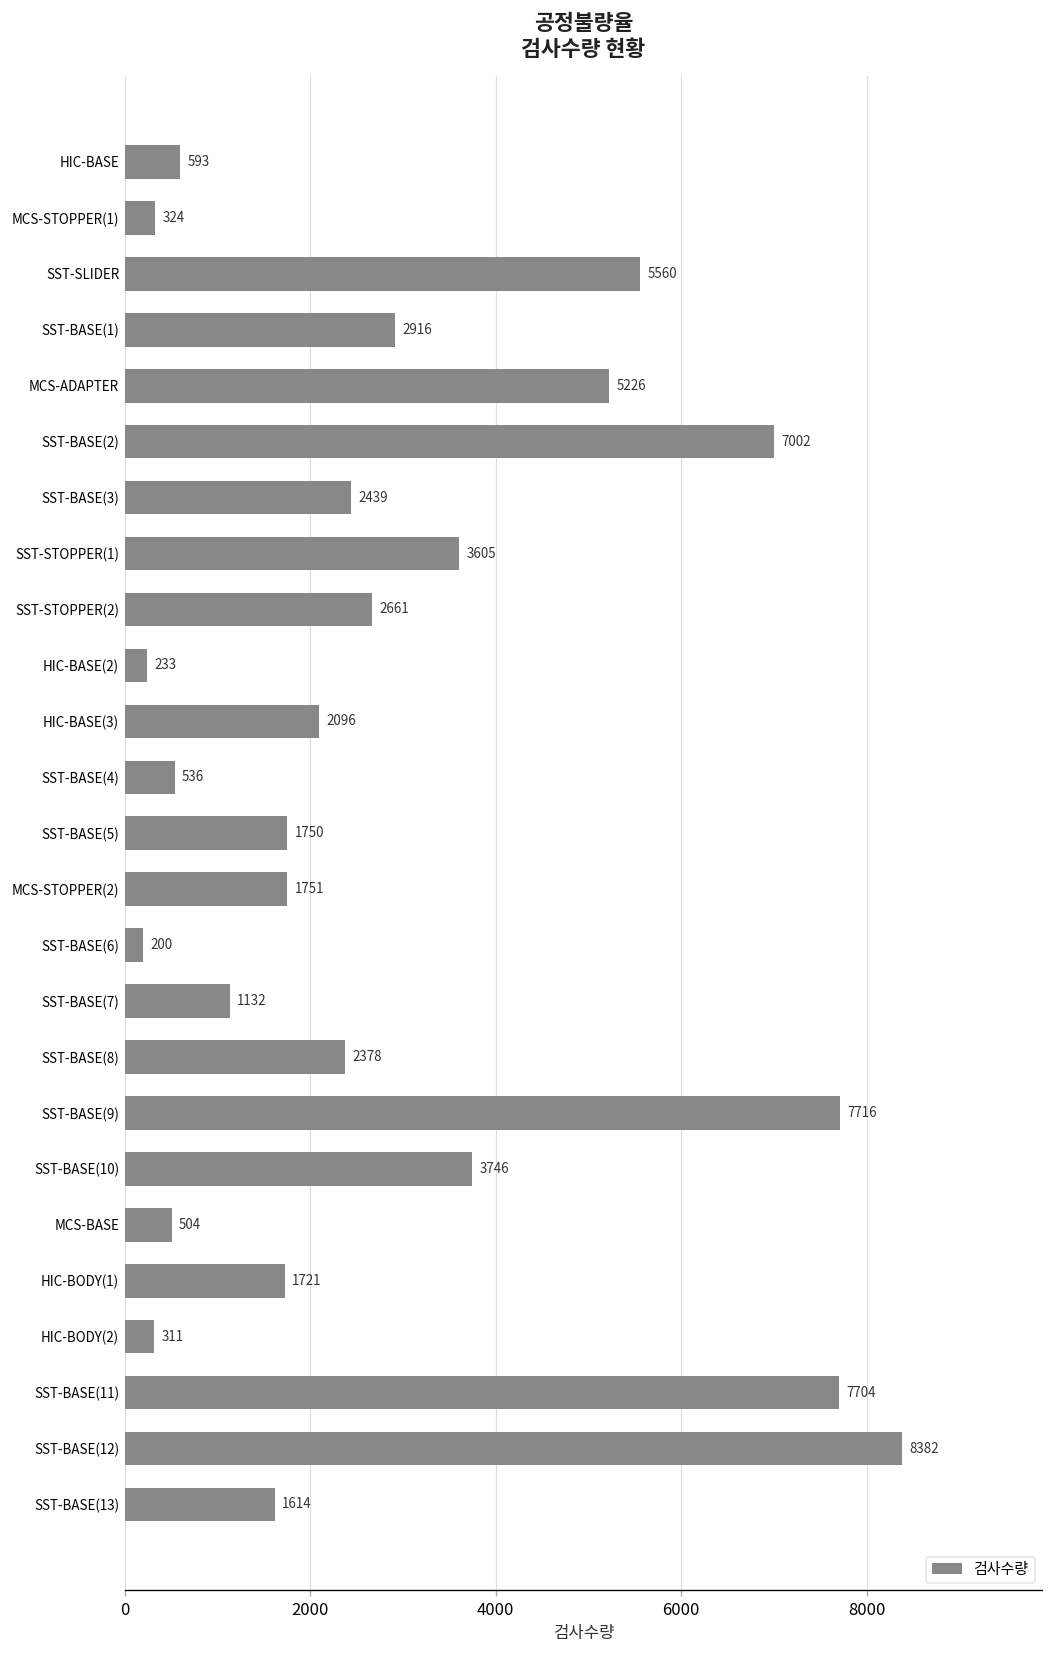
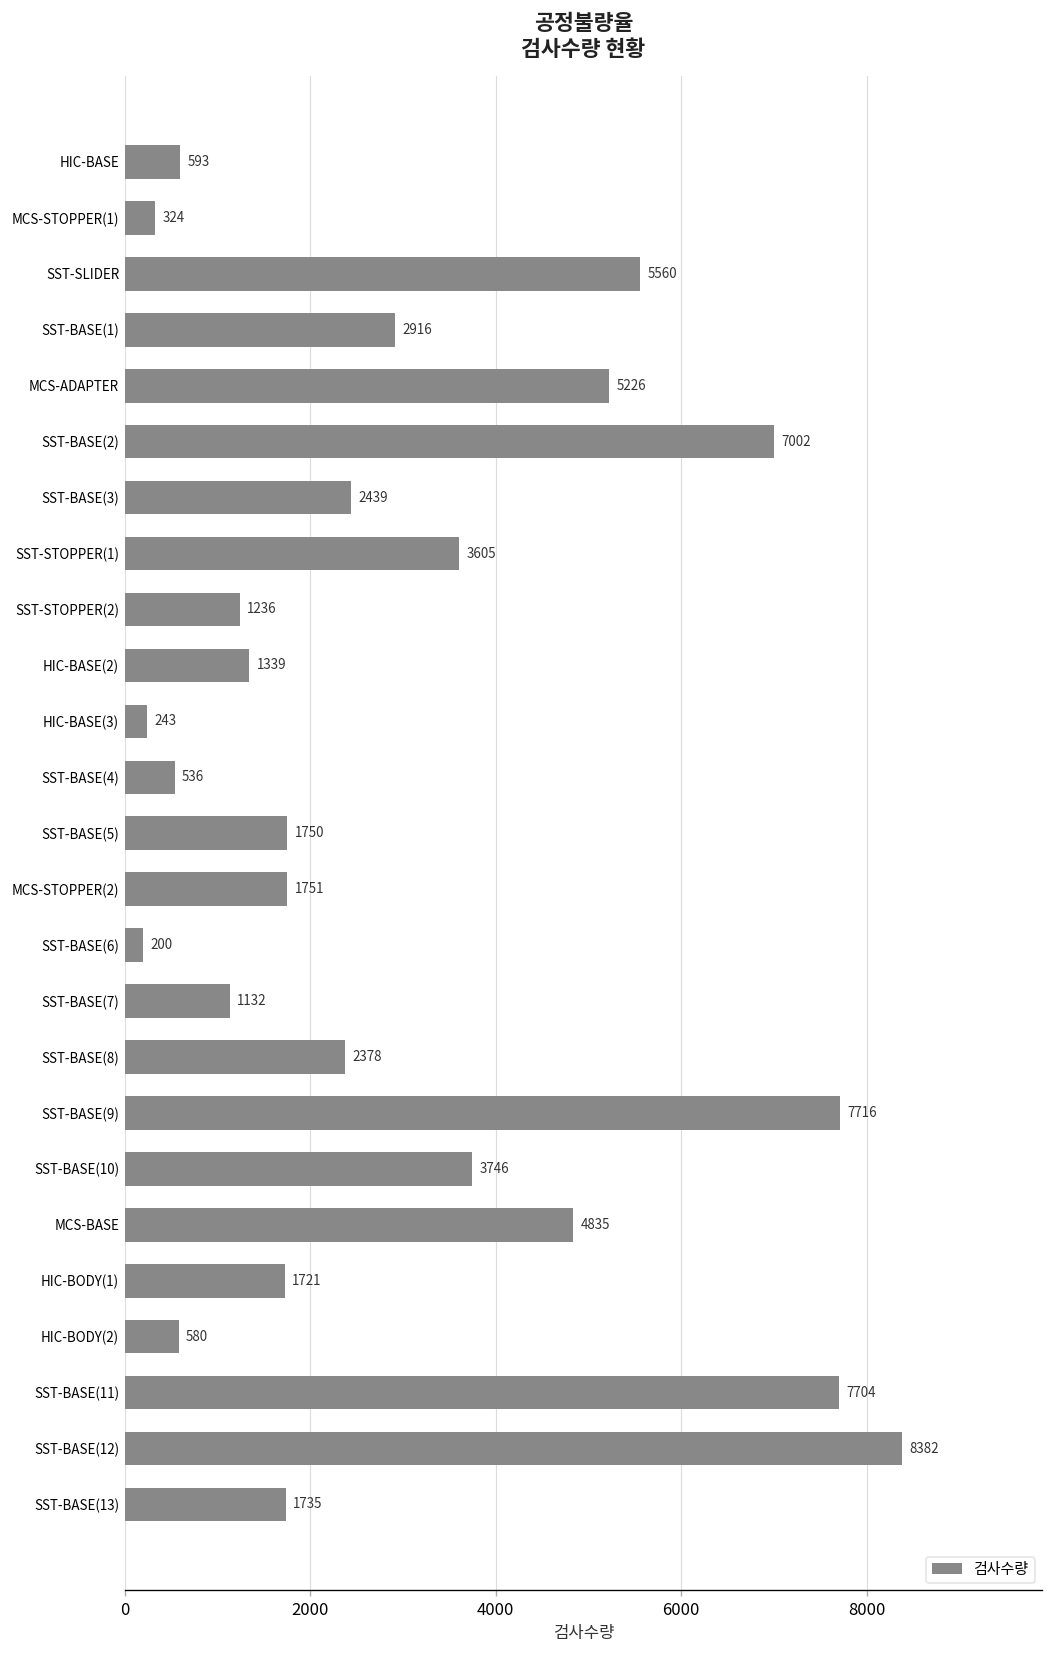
SST-STOPPER(2): 2661 -> 1236
HIC-BASE(2): 233 -> 1339
HIC-BASE(3): 2096 -> 243
MCS-BASE: 504 -> 4835
HIC-BODY(2): 311 -> 580
SST-BASE(13): 1614 -> 1735
